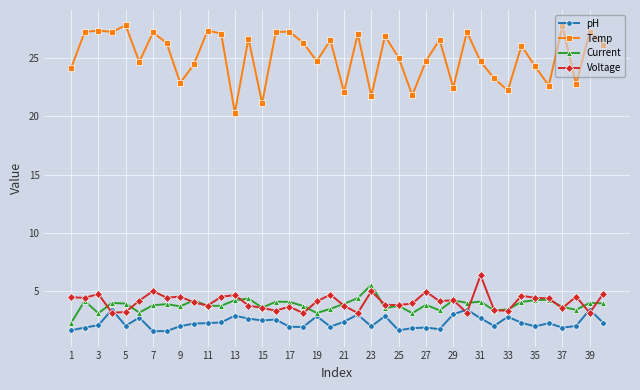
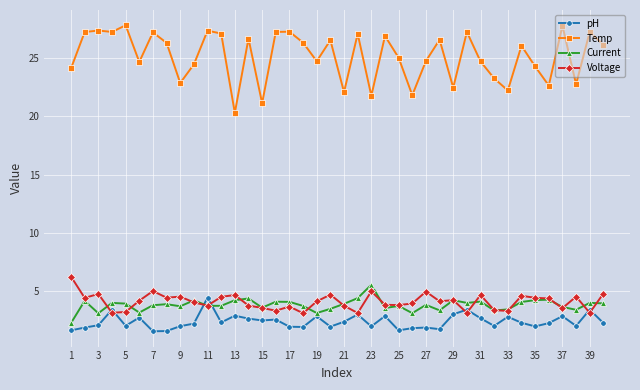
Voltage, 1: 4.5 -> 6.2
pH, 11: 2.2 -> 4.4
Voltage, 31: 6.3 -> 4.6
pH, 37: 1.8 -> 2.8
